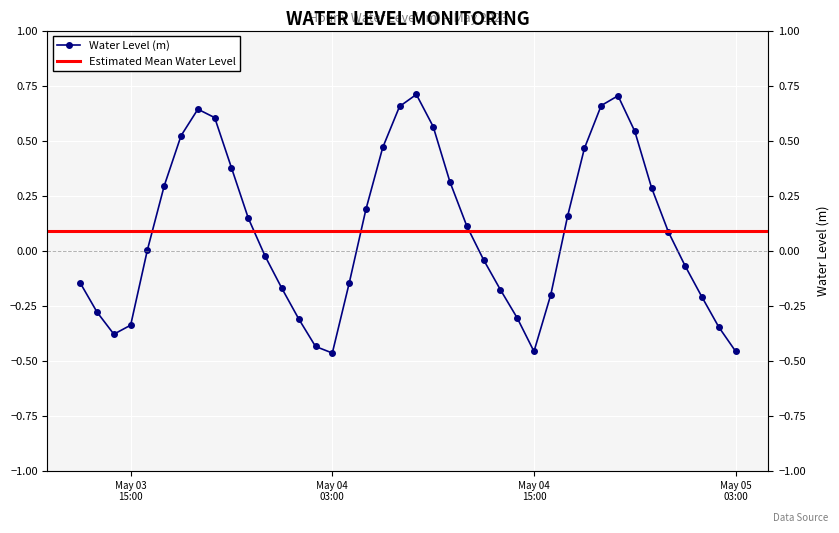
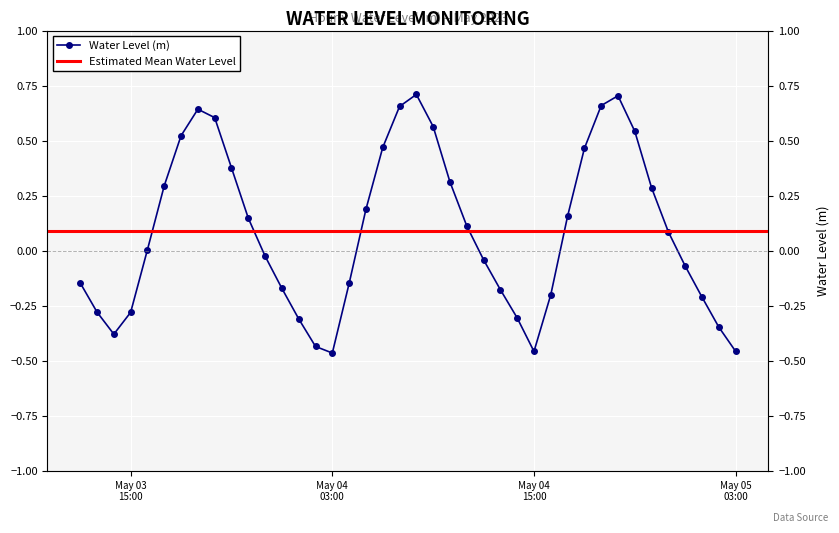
May 03 15:00: -0.34 -> -0.28
